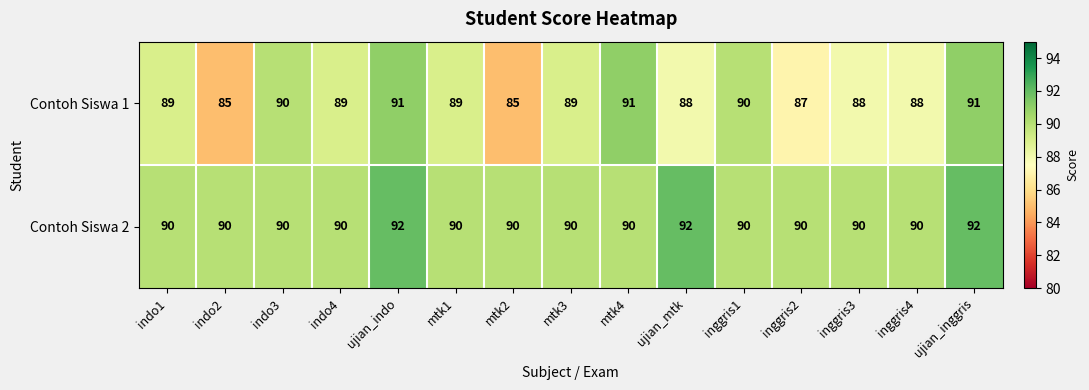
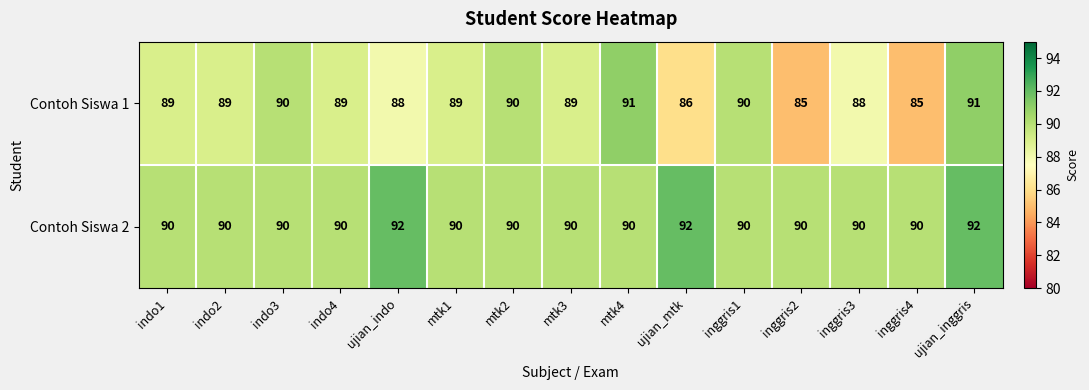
Contoh Siswa 1, indo2: 85 -> 89
Contoh Siswa 1, ujian_indo: 91 -> 88
Contoh Siswa 1, mtk2: 85 -> 90
Contoh Siswa 1, ujian_mtk: 88 -> 86
Contoh Siswa 1, inggris2: 87 -> 85
Contoh Siswa 1, inggris4: 88 -> 85
